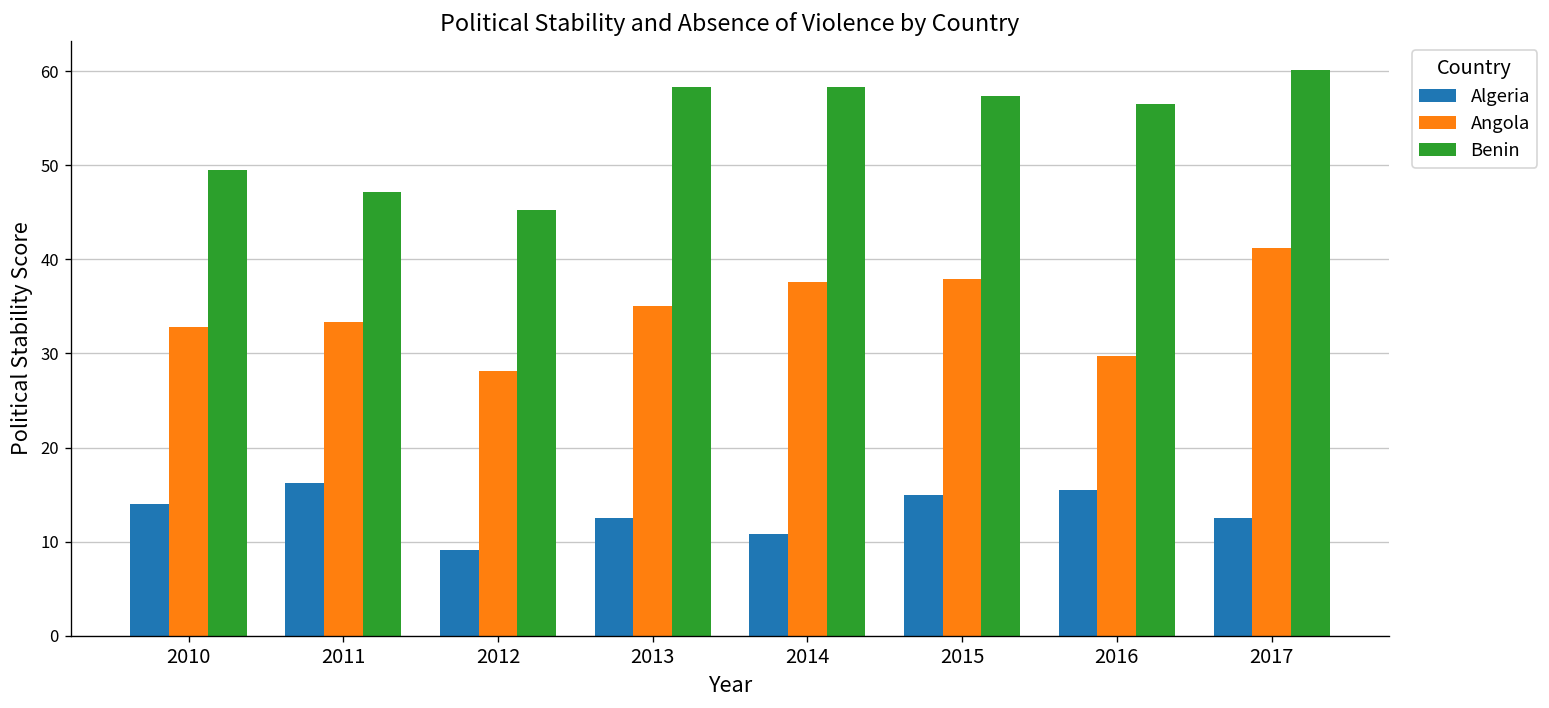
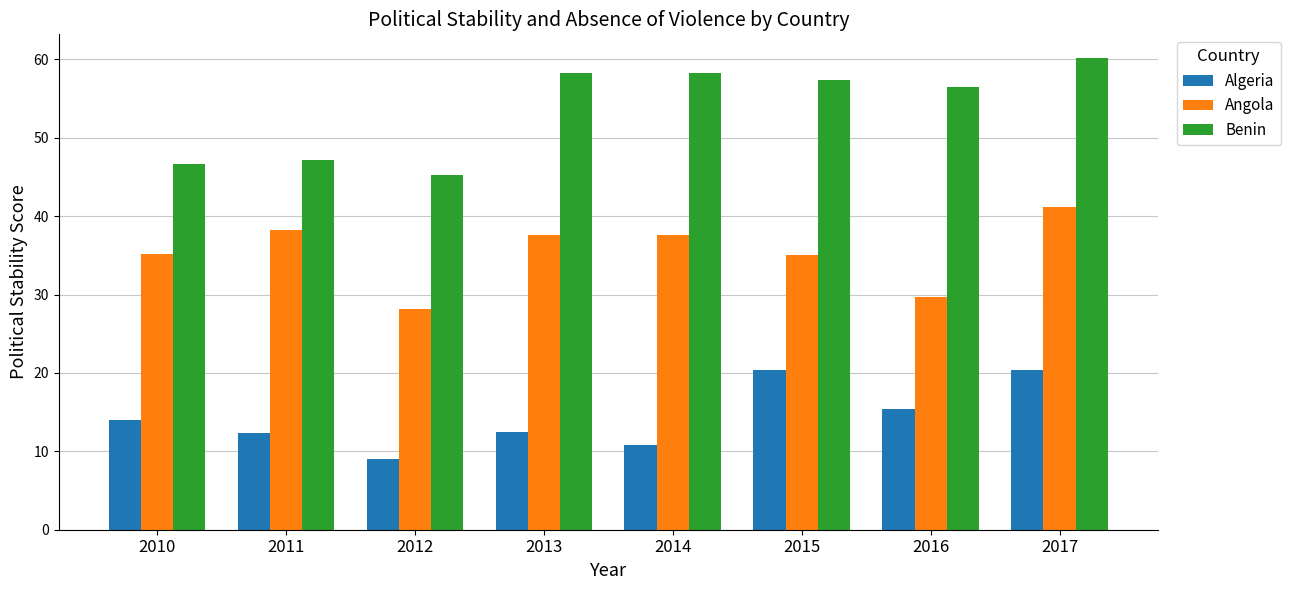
Angola, 2010: 33 -> 35
Benin, 2010: 50 -> 47
Algeria, 2011: 16 -> 12
Angola, 2011: 33 -> 38
Angola, 2013: 35 -> 38
Algeria, 2015: 15 -> 20
Angola, 2015: 38 -> 35
Algeria, 2017: 12 -> 20
